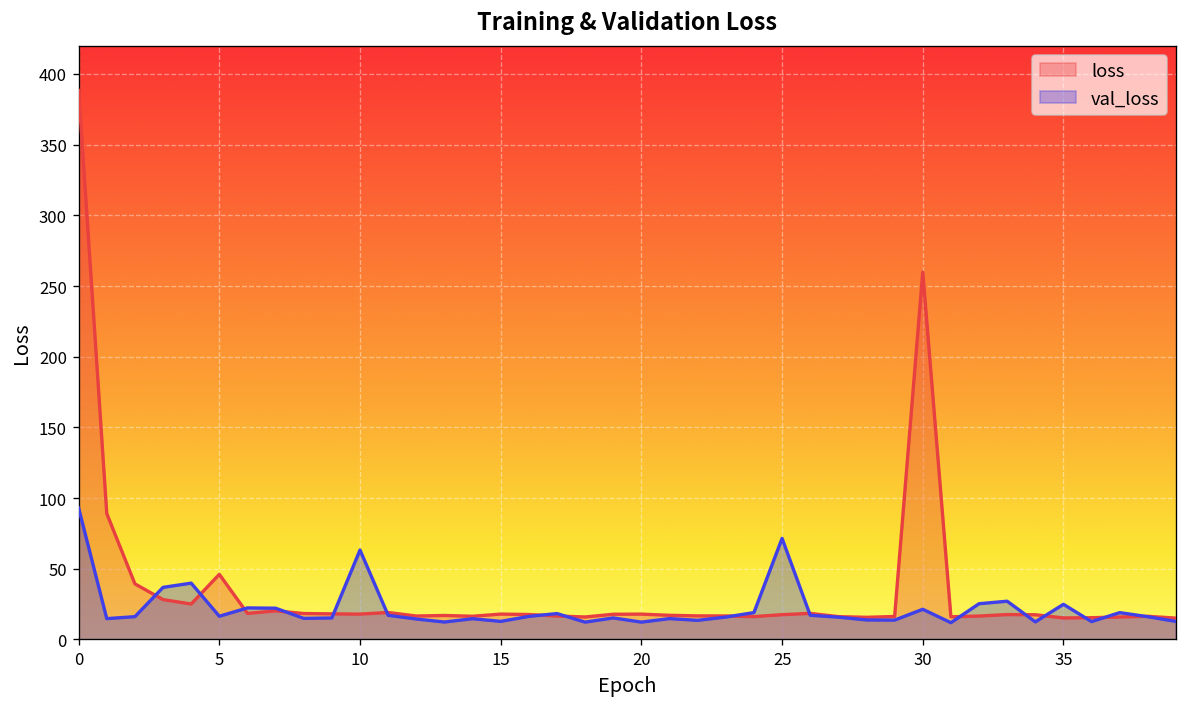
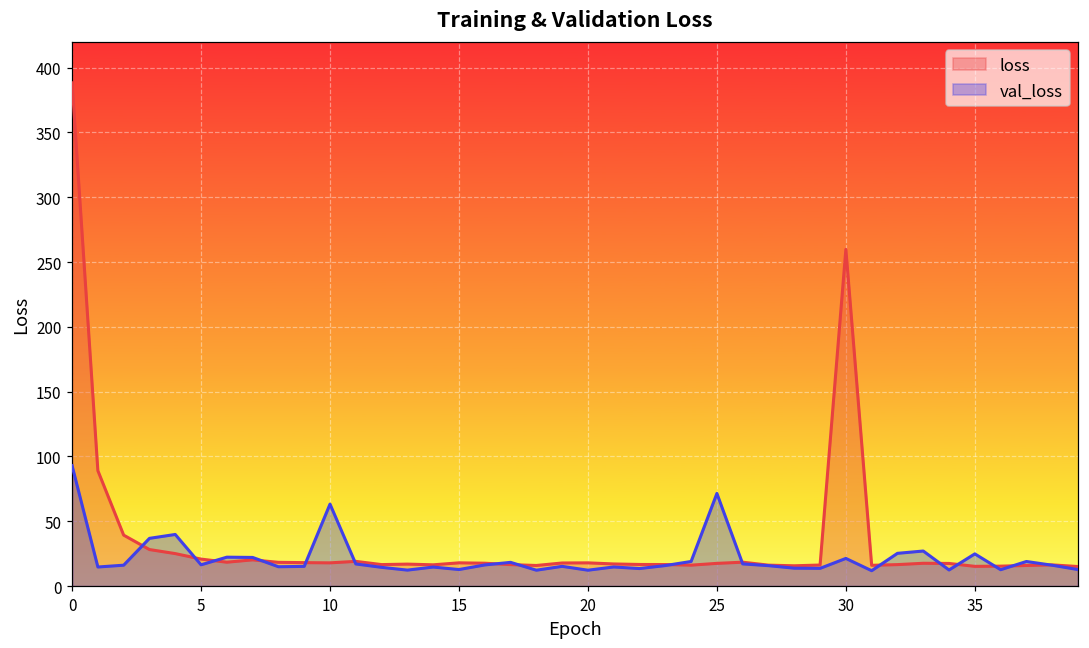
loss, 5: 46 -> 21
